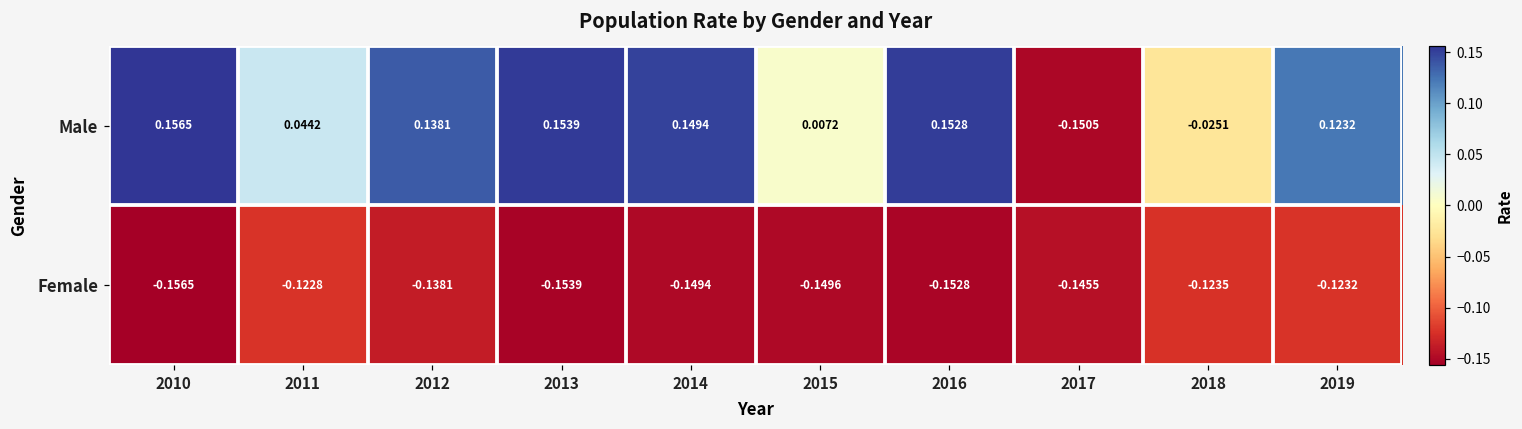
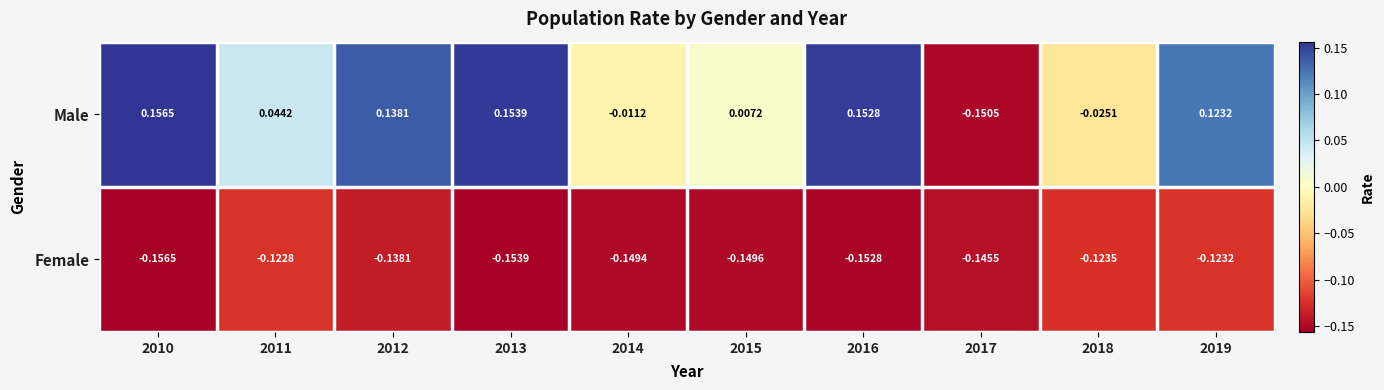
Male, 2014: 0.1494 -> -0.0112
